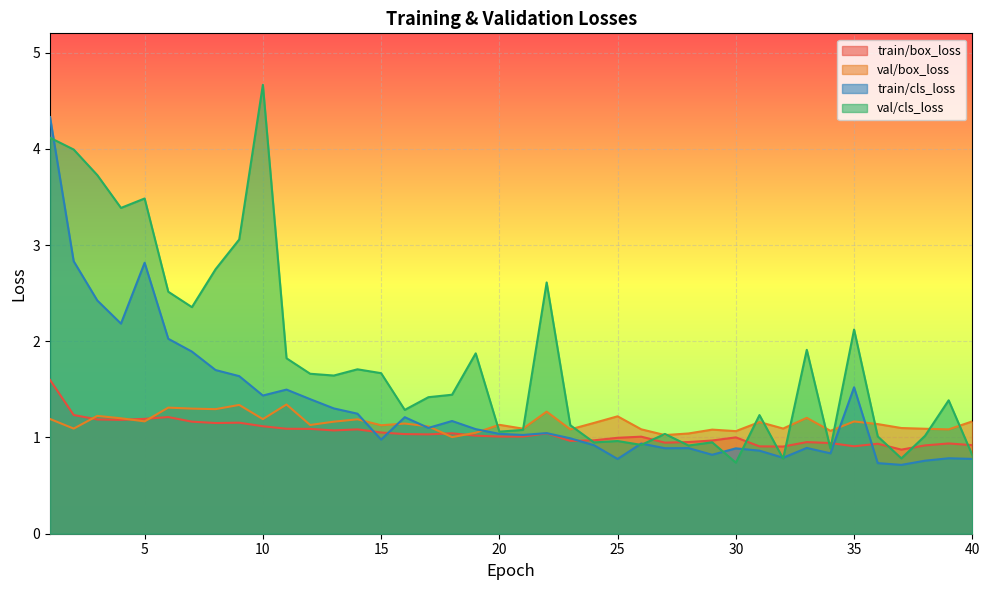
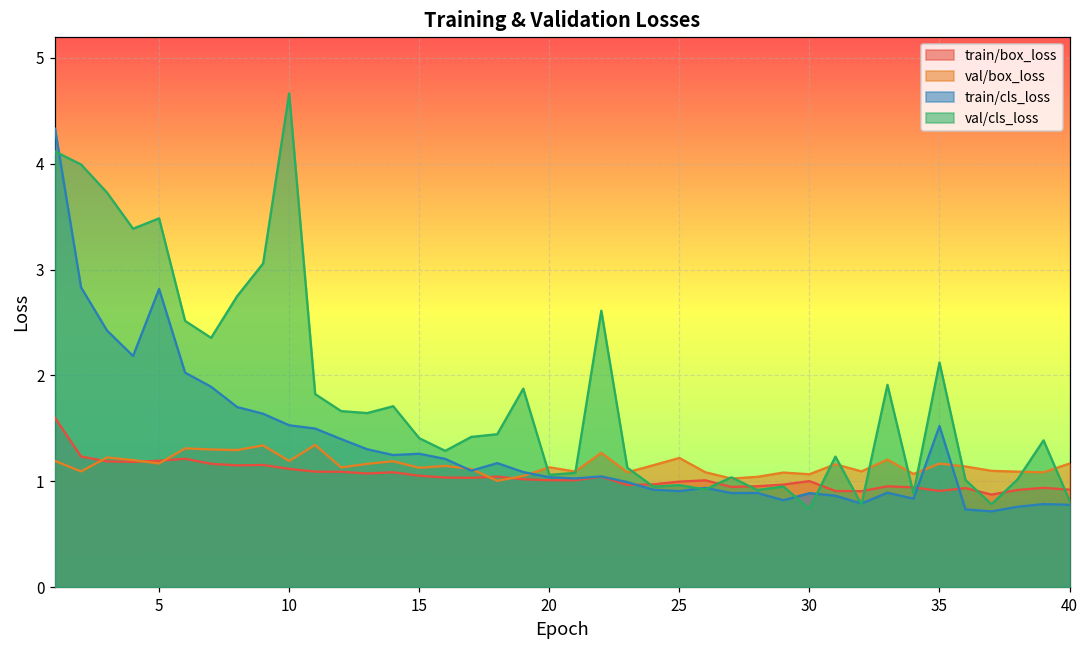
train/cls_loss, 10: 1.4 -> 1.5
train/cls_loss, 15: 1.0 -> 1.3
val/cls_loss, 15: 1.7 -> 1.4
train/cls_loss, 25: 0.8 -> 0.9
